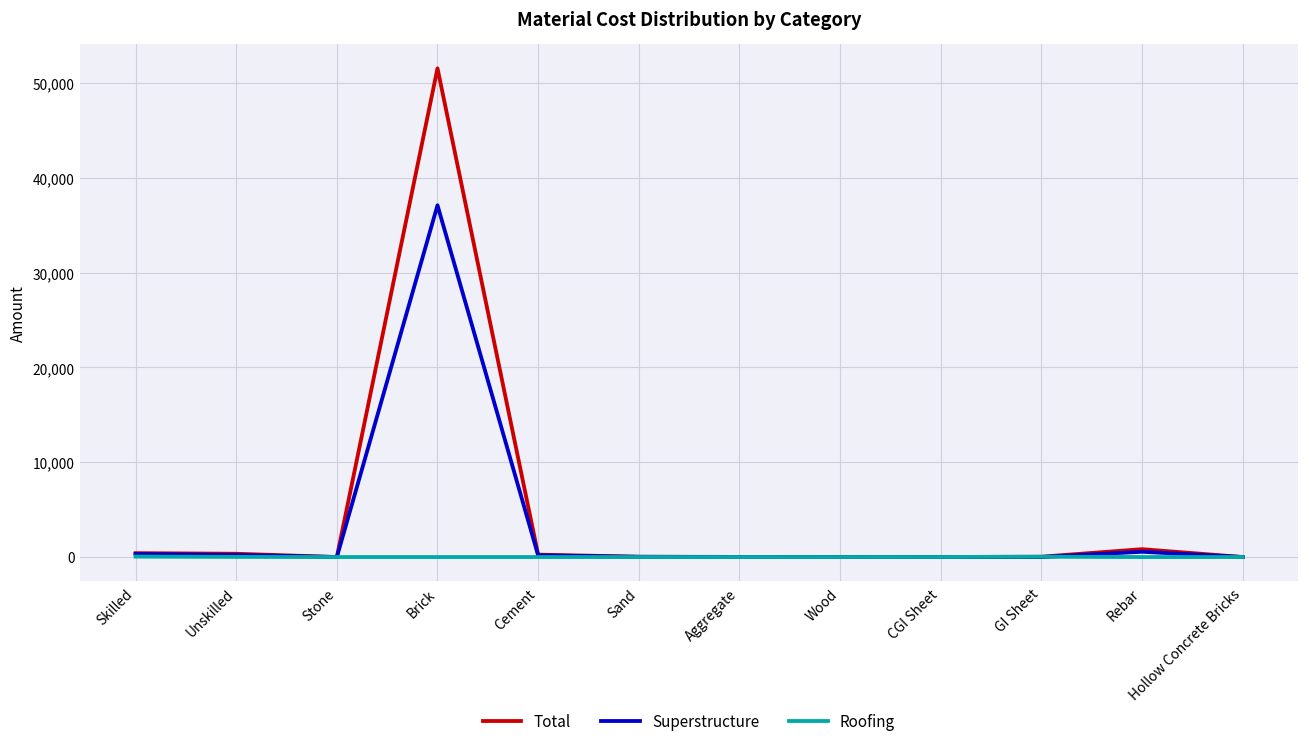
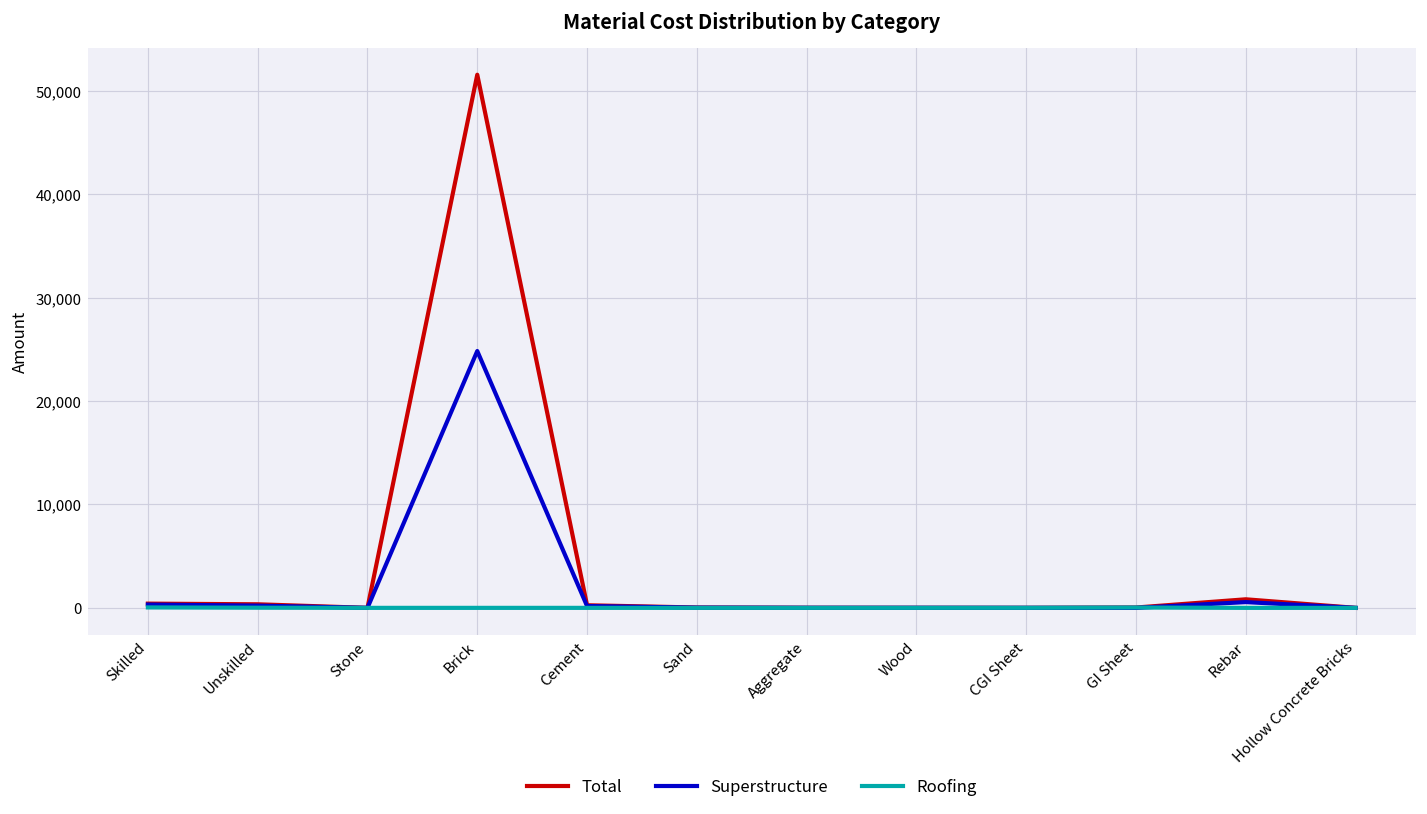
Superstructure, Brick: 37,000 -> 25,000
